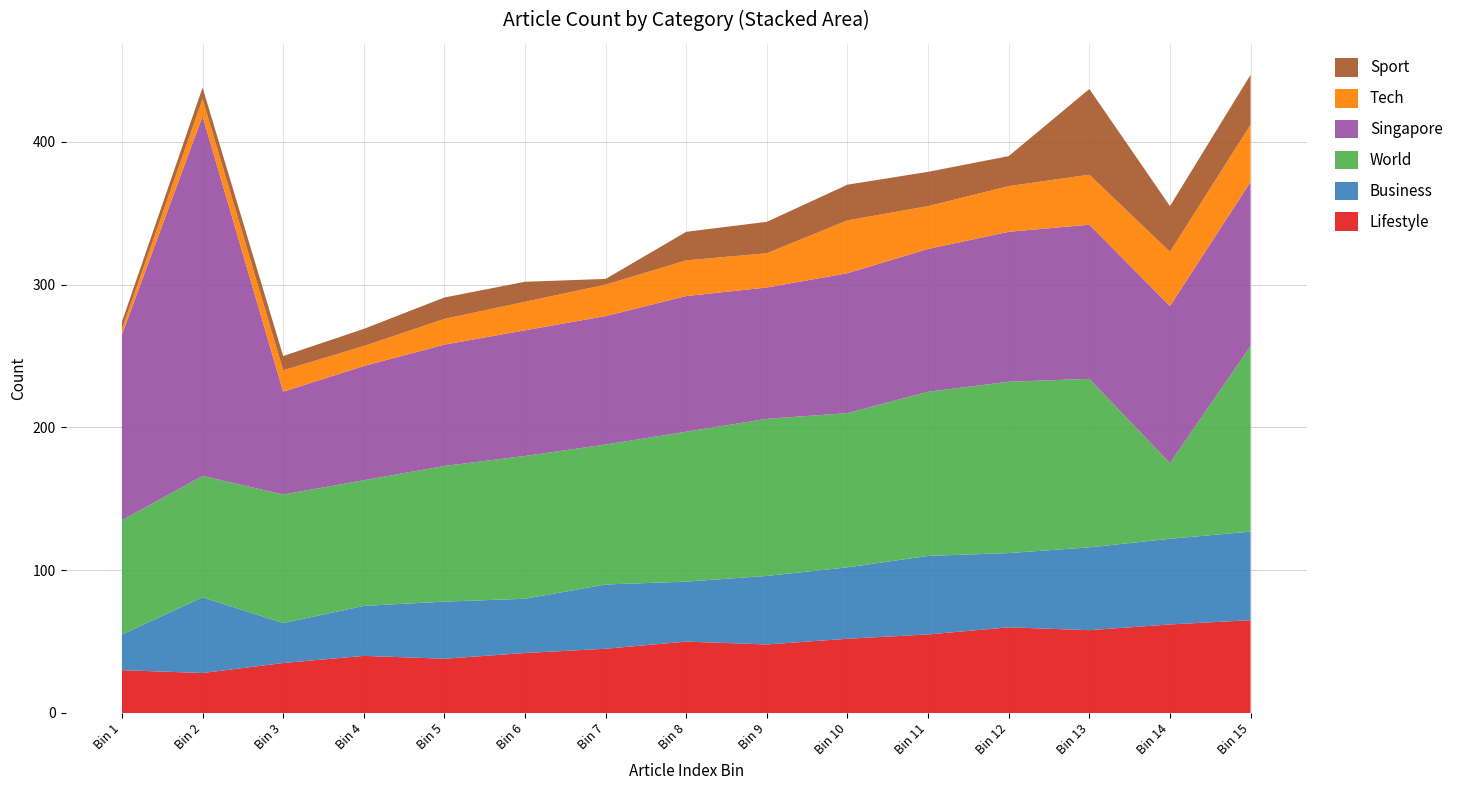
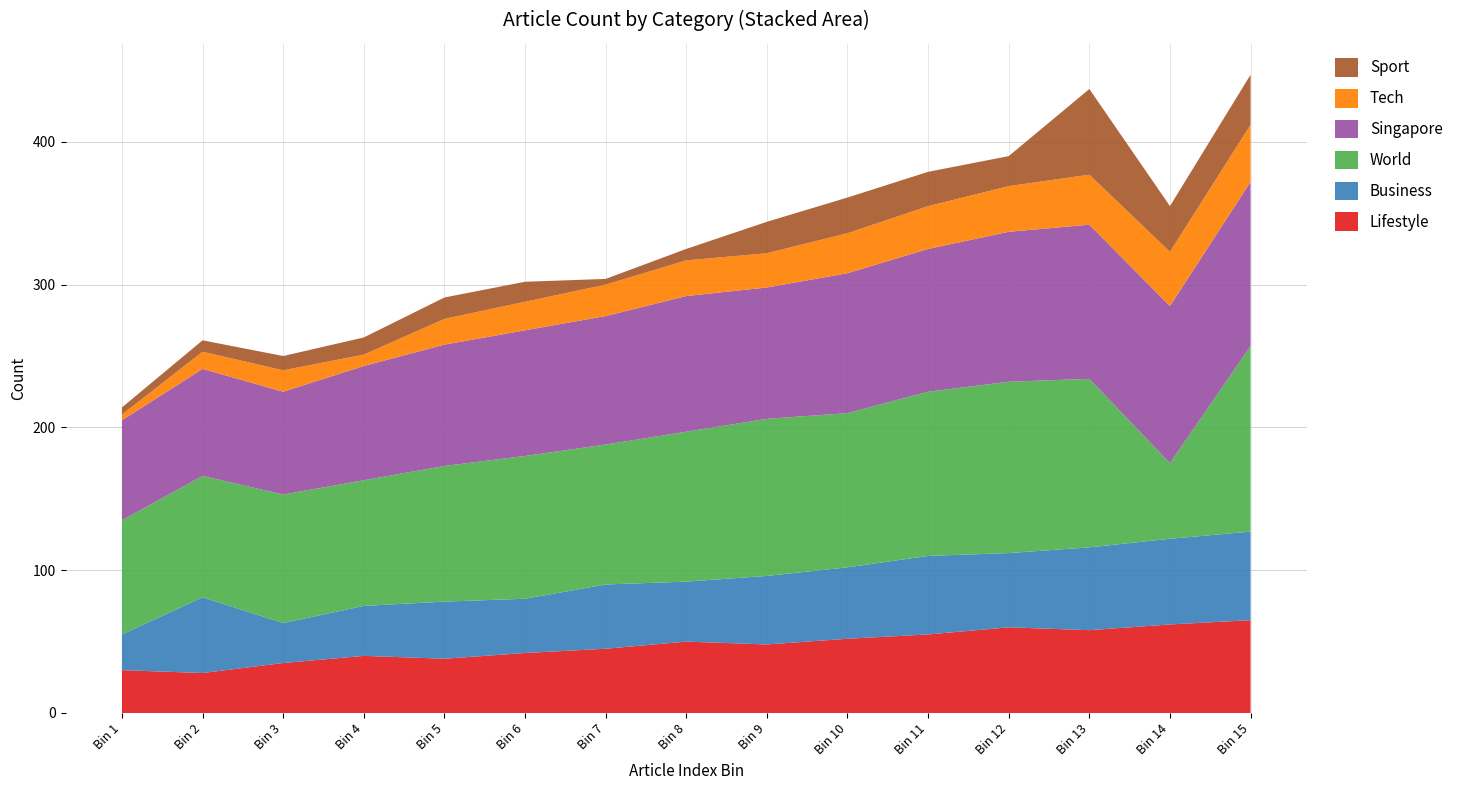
Singapore, Bin 1: 130 -> 70
Singapore, Bin 2: 252 -> 75
Tech, Bin 4: 14 -> 8
Sport, Bin 8: 20 -> 8
Tech, Bin 10: 37 -> 28
